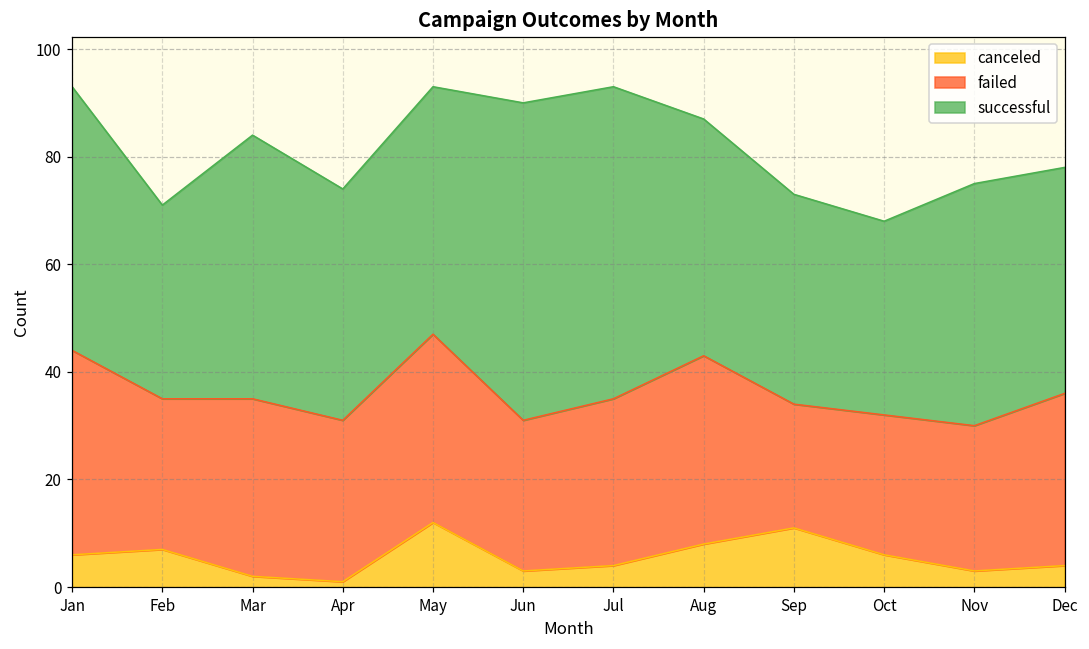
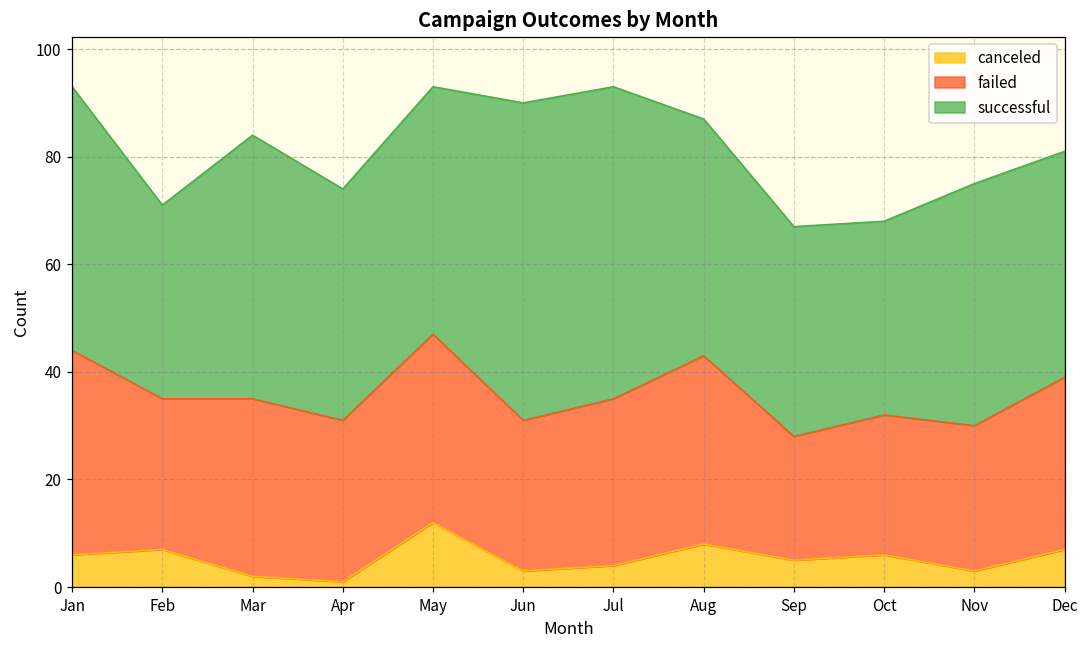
canceled, Sep: 11 -> 5
canceled, Dec: 4 -> 7
